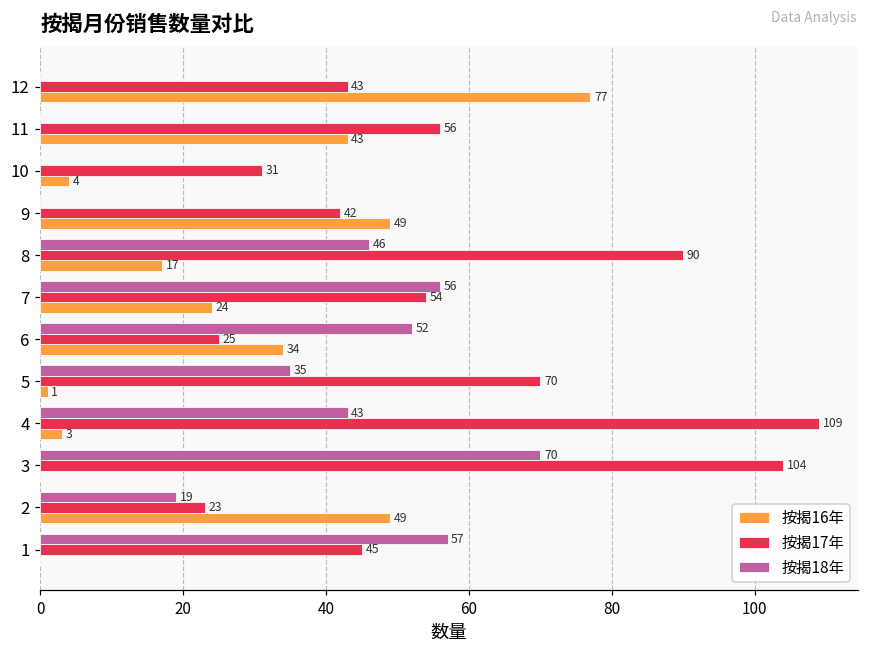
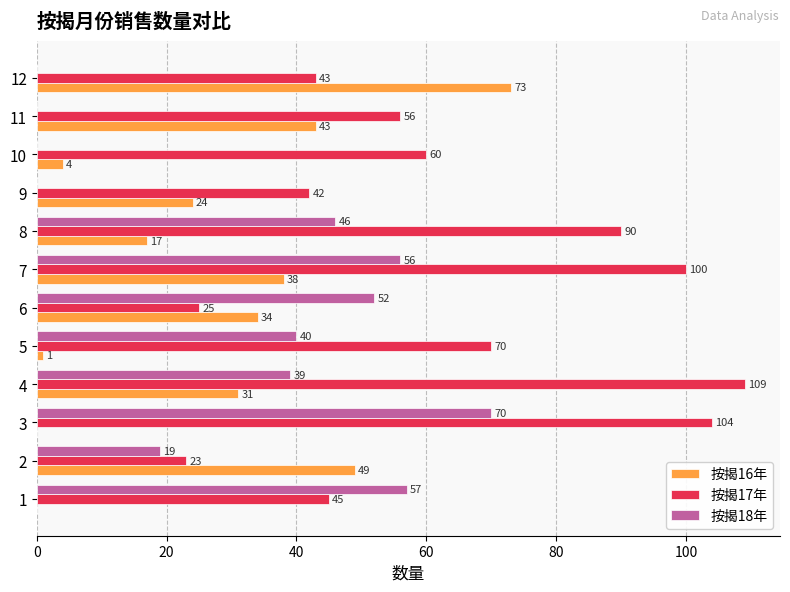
按揭16年, 12: 77 -> 73
按揭17年, 10: 31 -> 60
按揭16年, 9: 49 -> 24
按揭17年, 7: 54 -> 100
按揭16年, 7: 24 -> 38
按揭18年, 5: 35 -> 40
按揭18年, 4: 43 -> 39
按揭16年, 4: 3 -> 31
